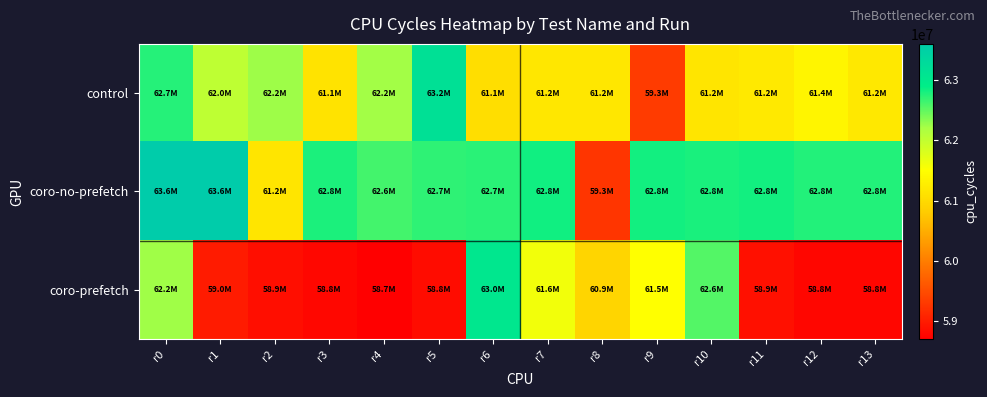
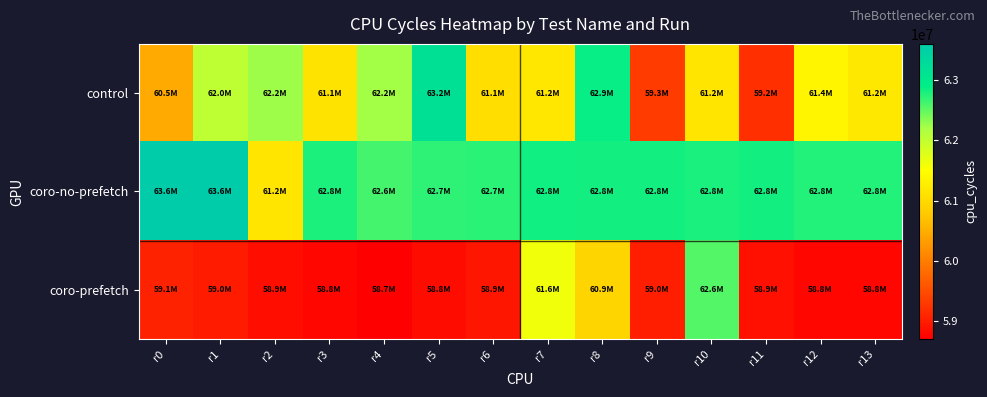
control, r0: 62.7M -> 60.5M
control, r8: 61.2M -> 62.9M
control, r11: 61.2M -> 59.2M
coro-no-prefetch, r8: 59.3M -> 62.8M
coro-prefetch, r0: 62.2M -> 59.1M
coro-prefetch, r6: 63.0M -> 58.9M
coro-prefetch, r9: 61.5M -> 59.0M
